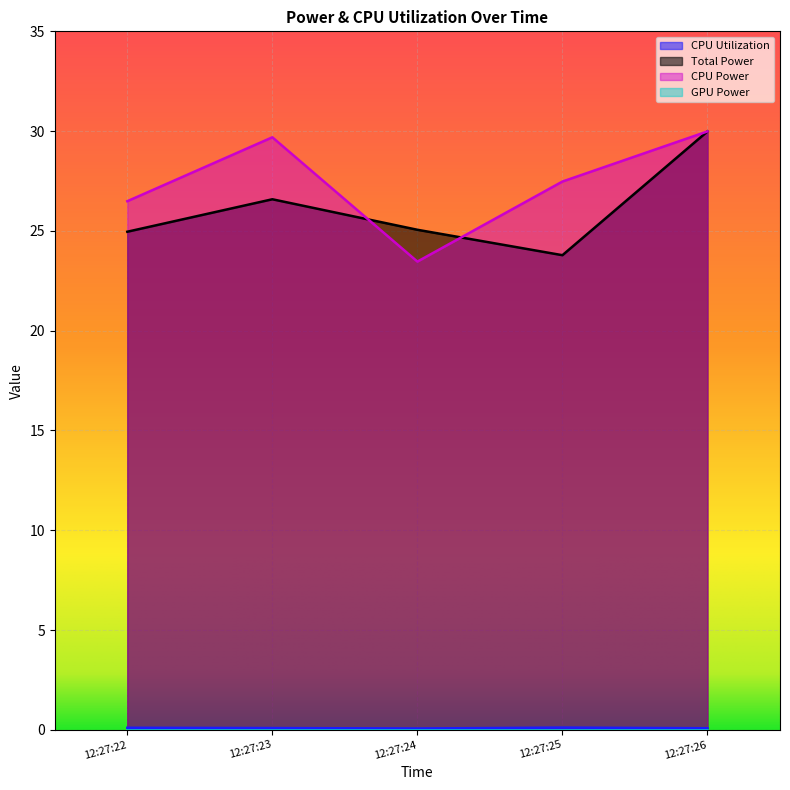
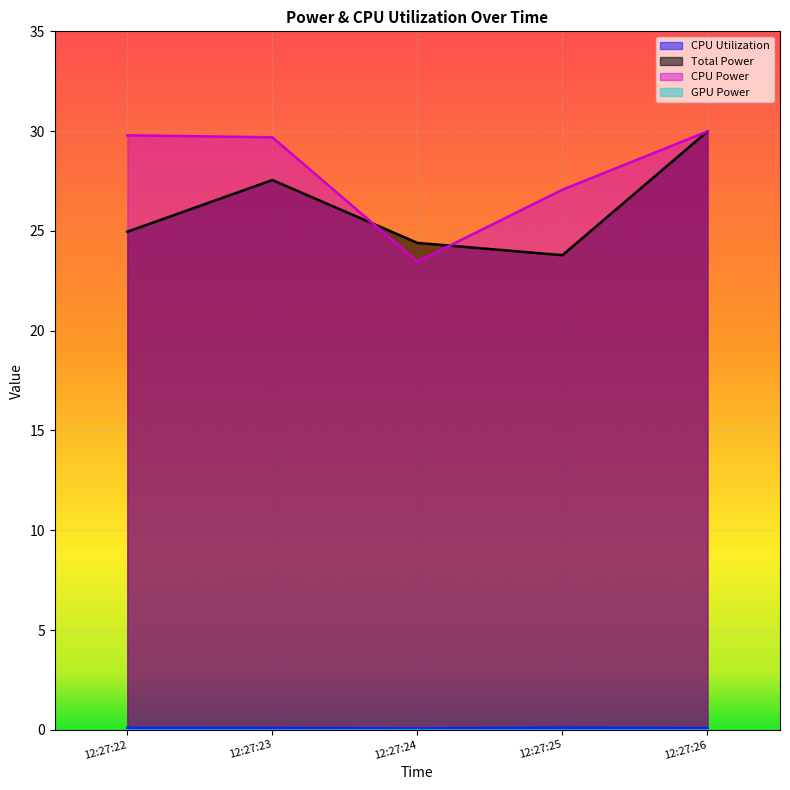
CPU Power, 12:27:22: 26.5 -> 29.8
Total Power, 12:27:23: 26.6 -> 27.5
Total Power, 12:27:24: 25.1 -> 24.4
CPU Power, 12:27:25: 27.5 -> 27.1
